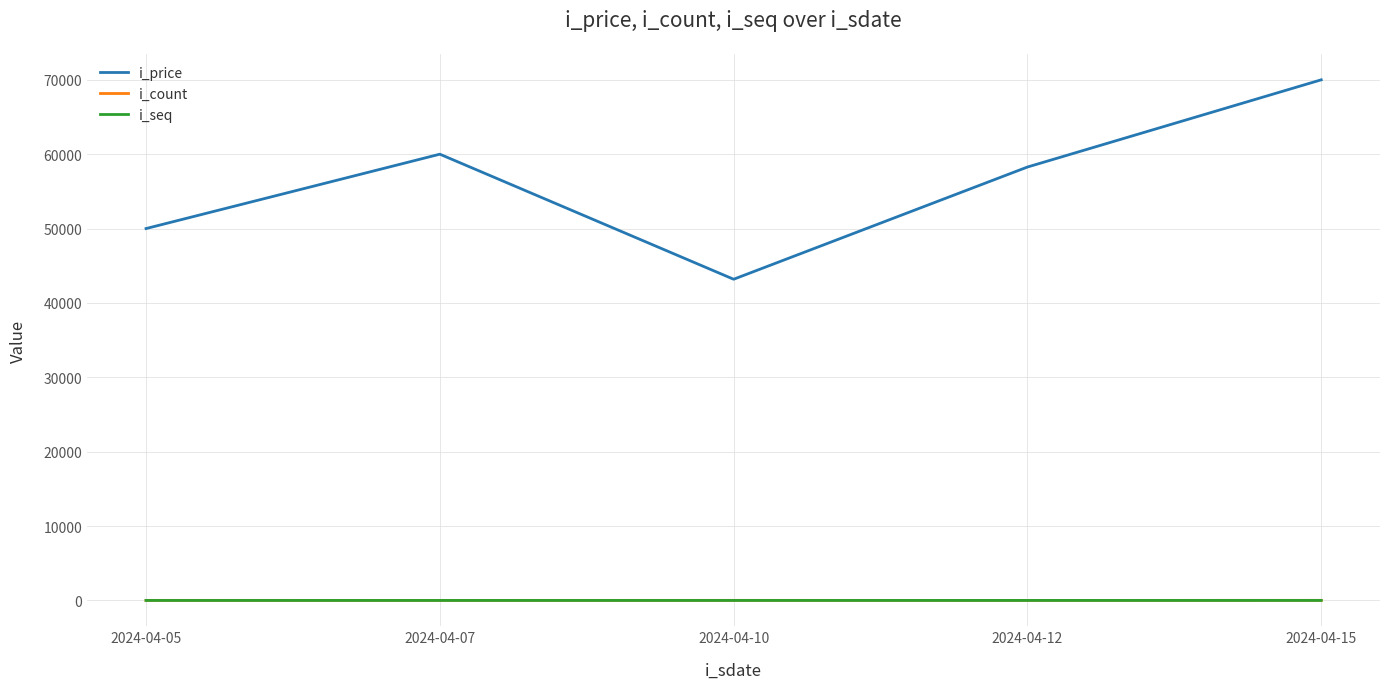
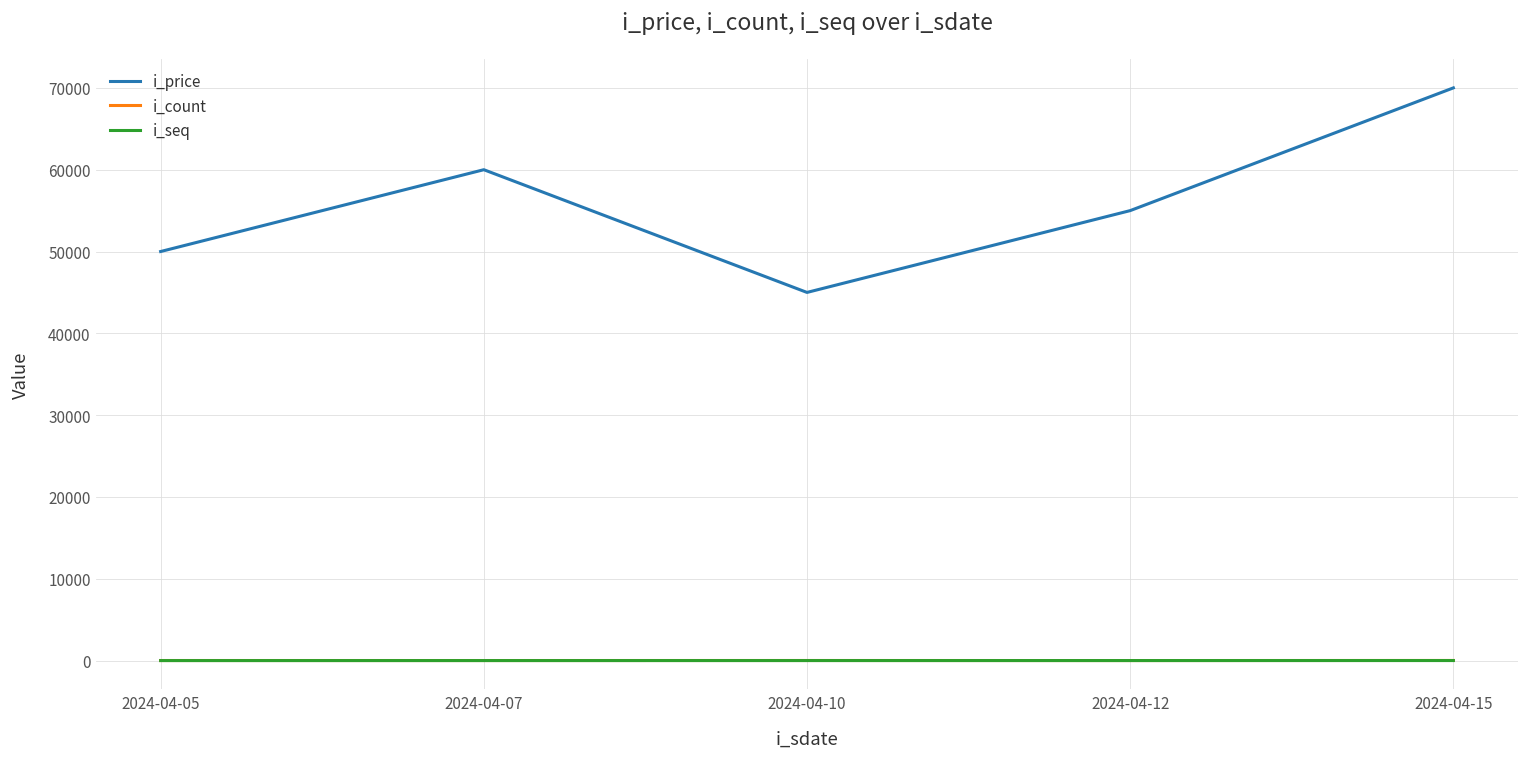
i_price, 2024-04-10: 43000 -> 45000
i_price, 2024-04-12: 58000 -> 55000
